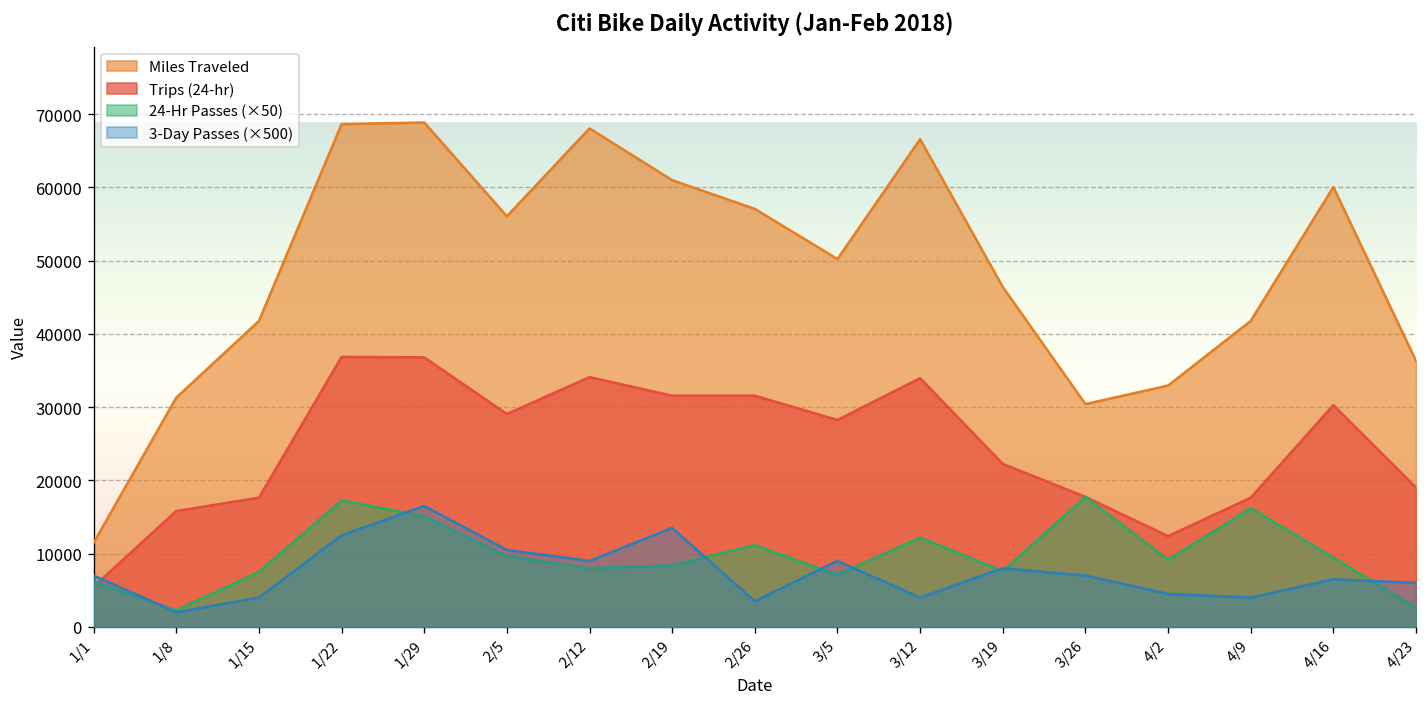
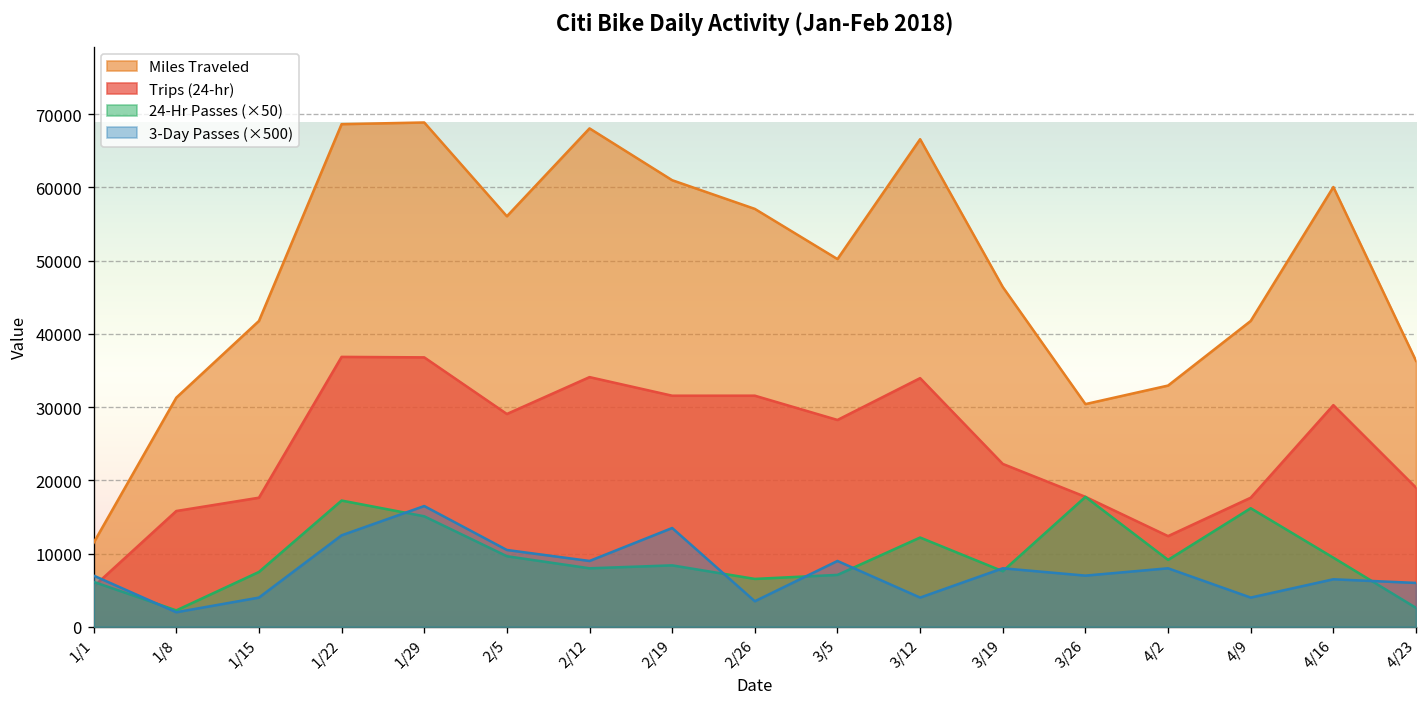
24-Hr Passes (×50), 2/26: 11000 -> 7000
3-Day Passes (×500), 4/2: 5000 -> 8000
